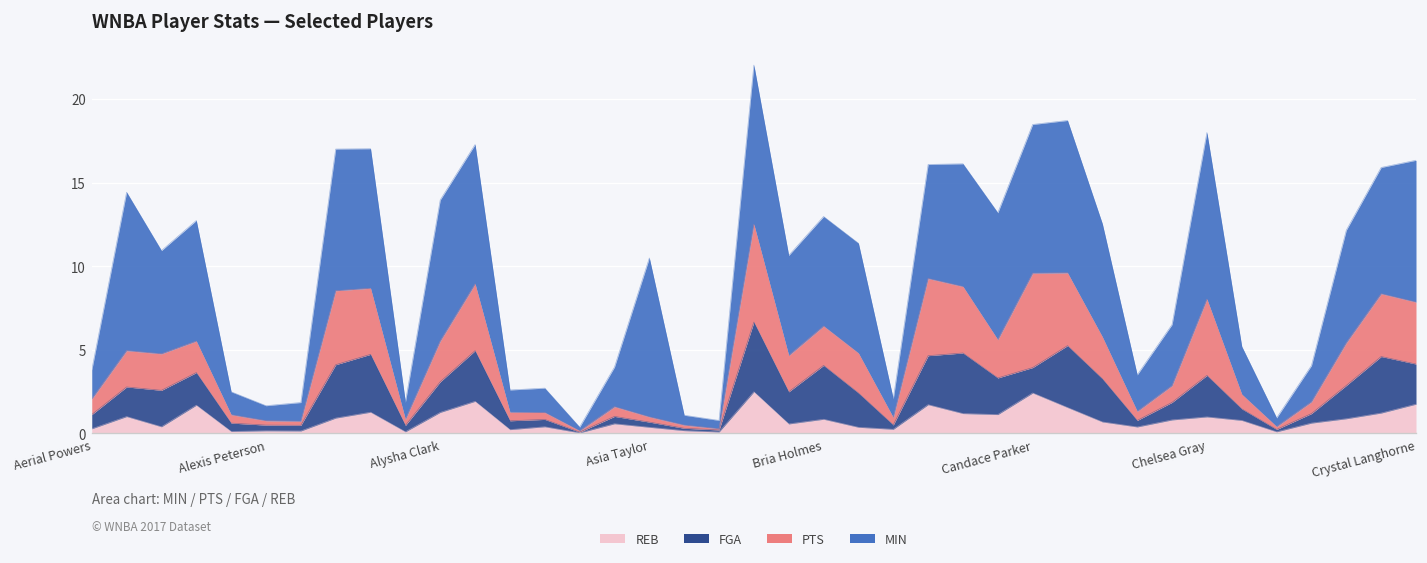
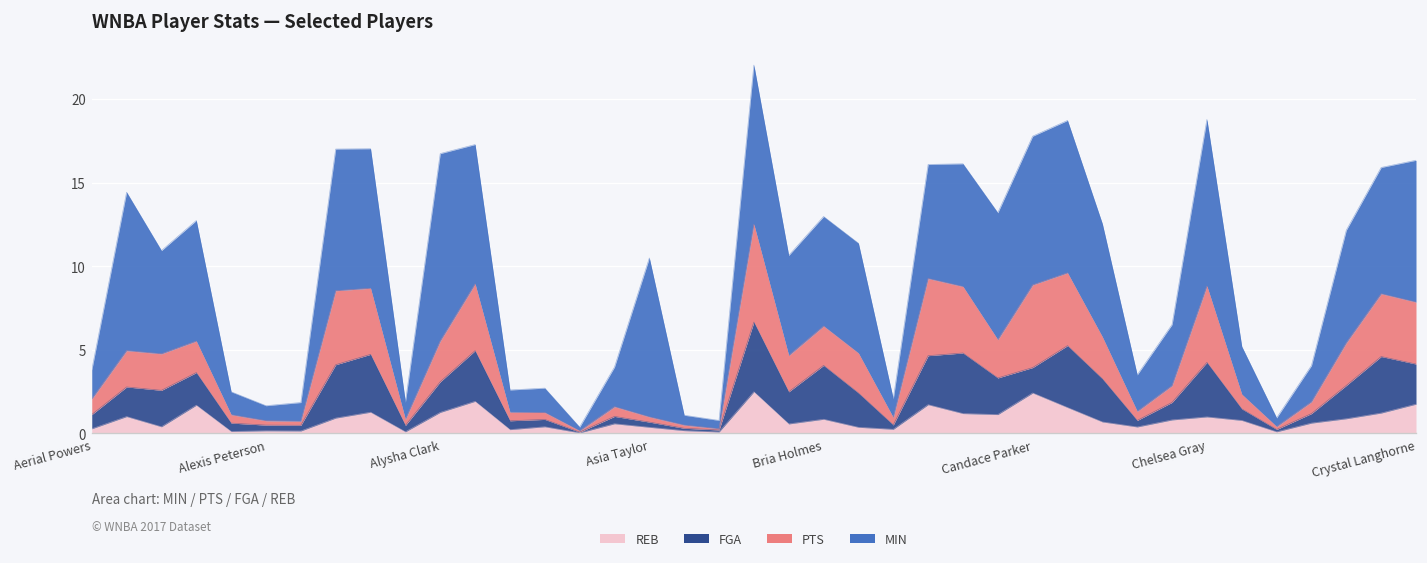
MIN, Alysha Clark: 8.4 -> 11.2
PTS, Candace Parker: 5.6 -> 4.9
FGA, Chelsea Gray: 2.5 -> 3.3
